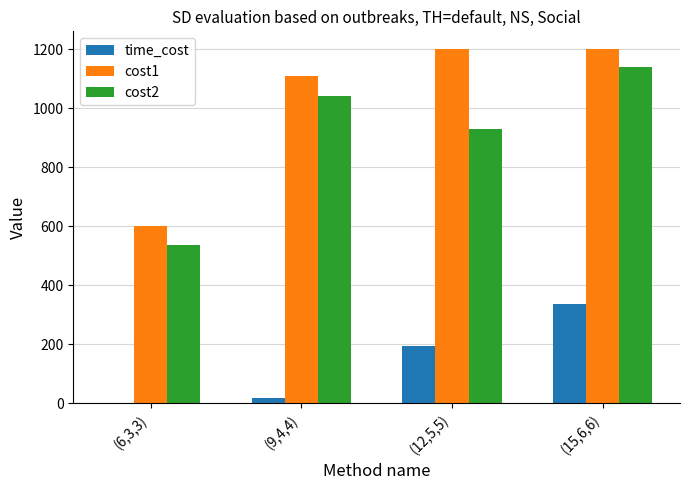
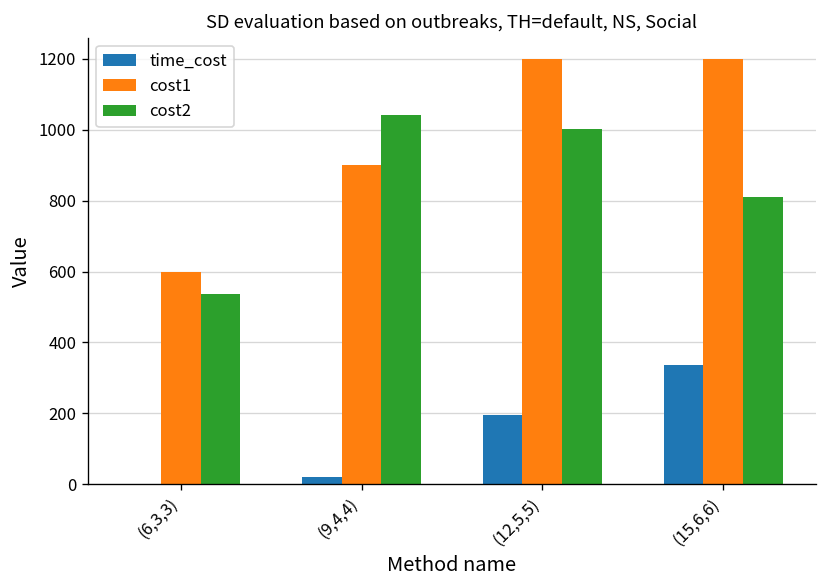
cost1, (9,4,4): 1110 -> 900
cost2, (12,5,5): 930 -> 1000
cost2, (15,6,6): 1140 -> 810
